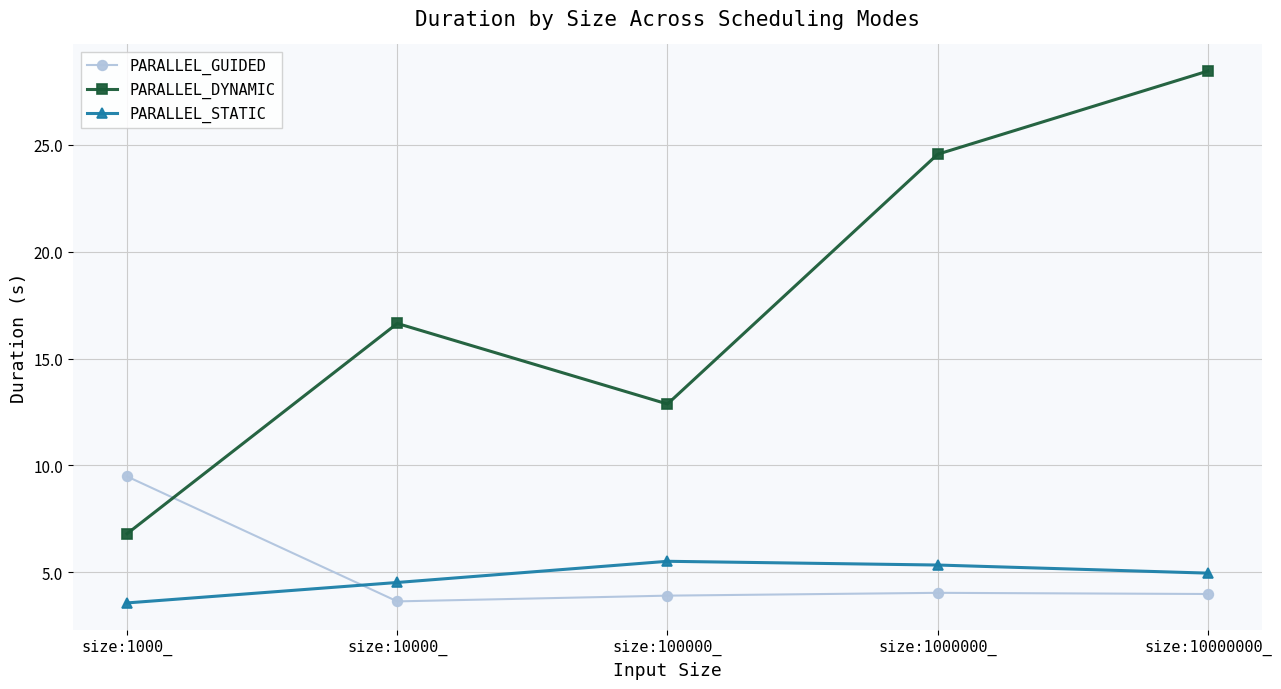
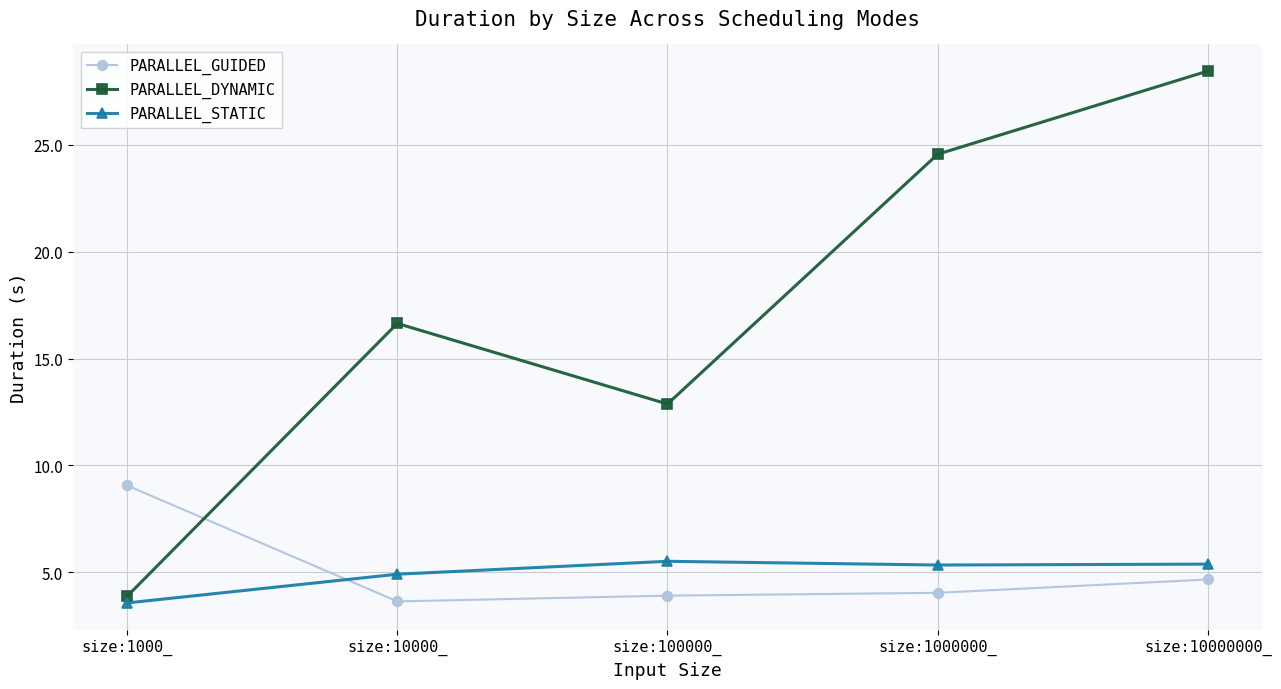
PARALLEL_GUIDED, size:1000_: 9.5 -> 9.1
PARALLEL_DYNAMIC, size:1000_: 6.8 -> 3.9
PARALLEL_STATIC, size:10000_: 4.5 -> 4.9
PARALLEL_GUIDED, size:10000000_: 4.0 -> 4.7
PARALLEL_STATIC, size:10000000_: 5.0 -> 5.4
